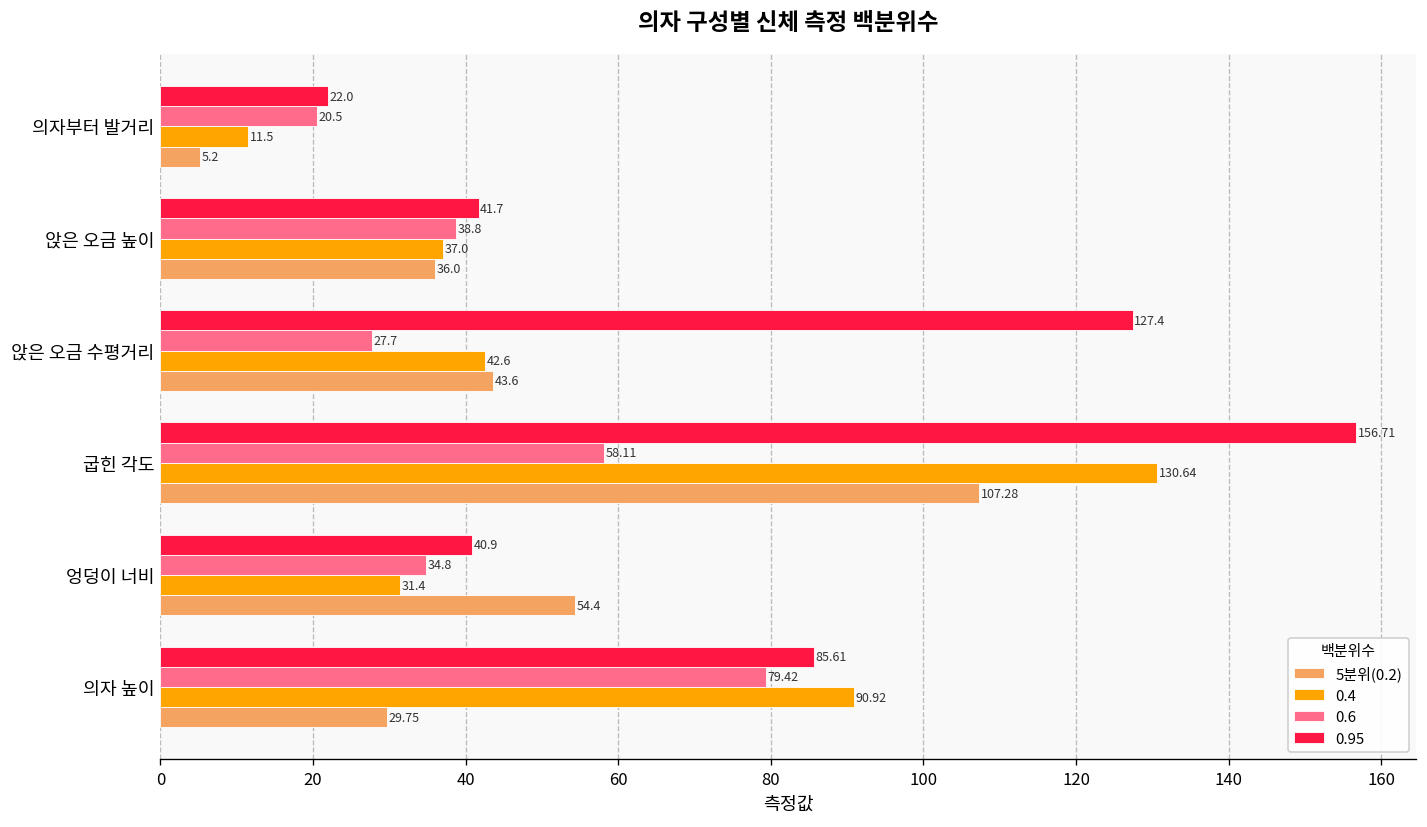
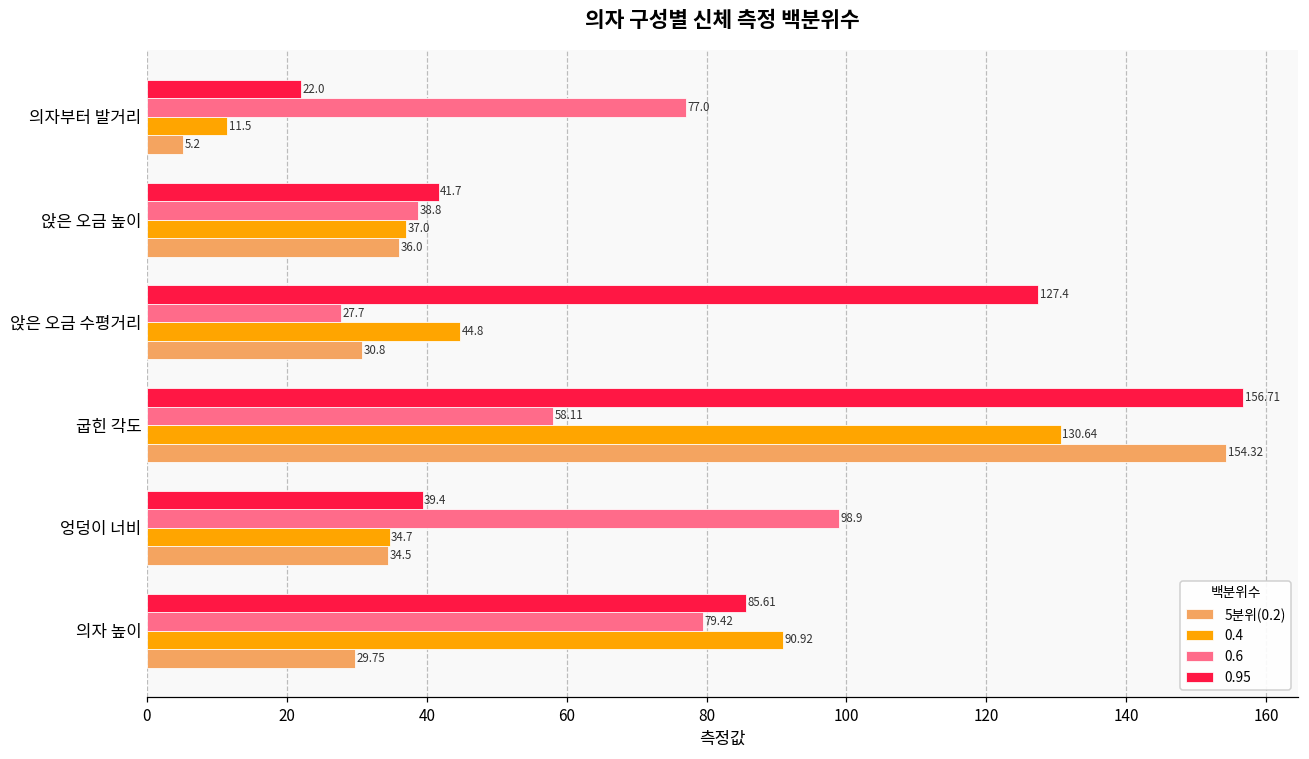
0.6, 의자부터 발거리: 20.5 -> 77.0
0.4, 앉은 오금 수평거리: 42.6 -> 44.8
5분위(0.2), 앉은 오금 수평거리: 43.6 -> 30.8
5분위(0.2), 굽힌 각도: 107.28 -> 154.32
0.95, 엉덩이 너비: 40.9 -> 39.4
0.6, 엉덩이 너비: 34.8 -> 98.9
0.4, 엉덩이 너비: 31.4 -> 34.7
5분위(0.2), 엉덩이 너비: 54.4 -> 34.5
